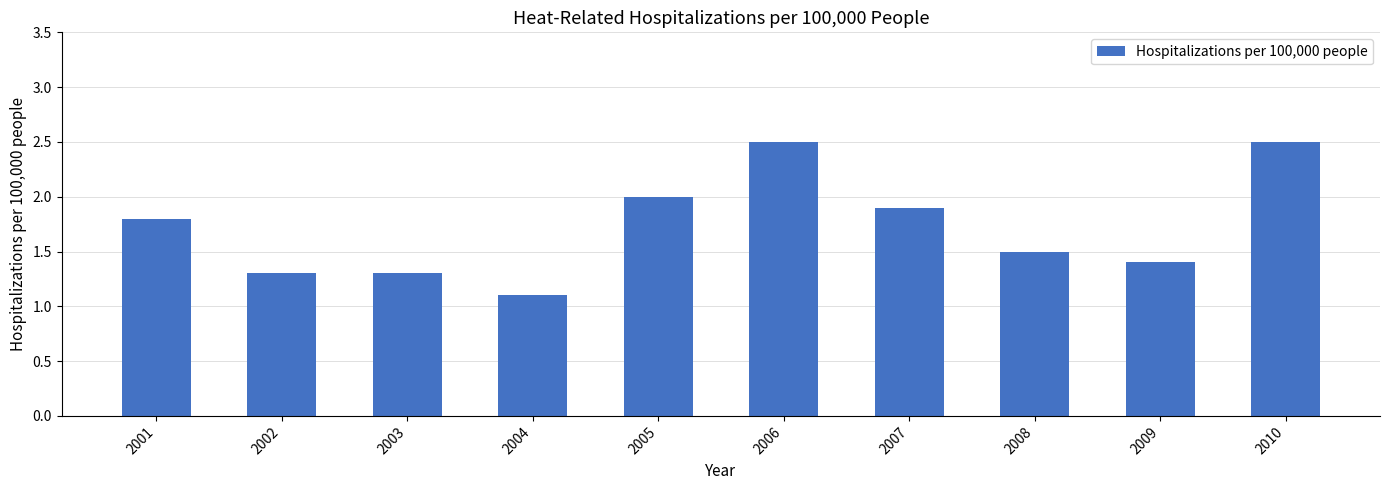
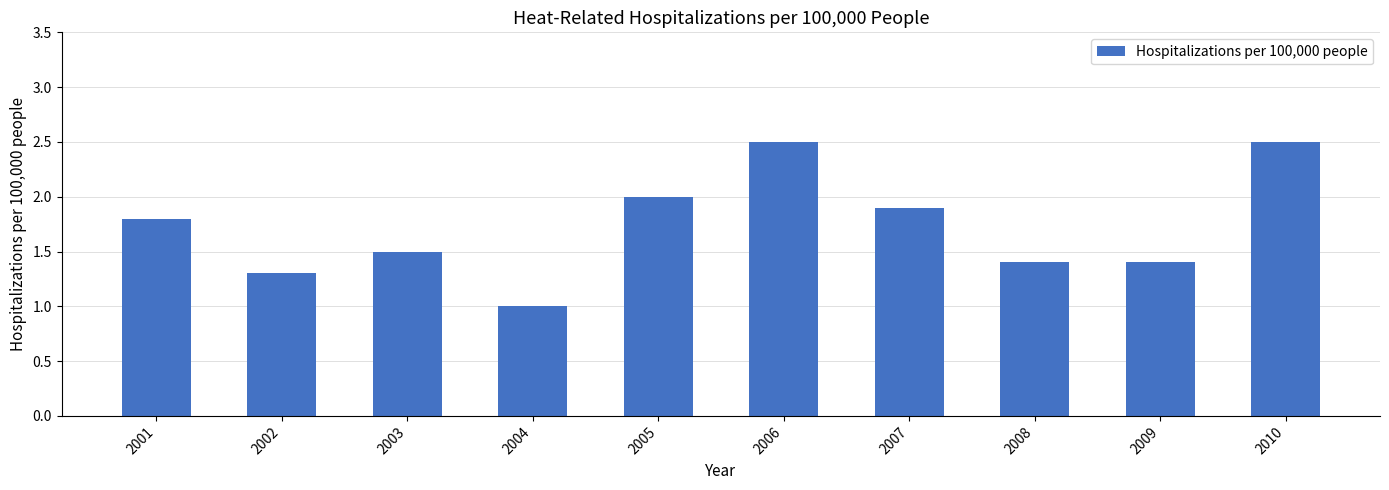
2003: 1.3 -> 1.5
2004: 1.1 -> 1.0
2008: 1.5 -> 1.4
